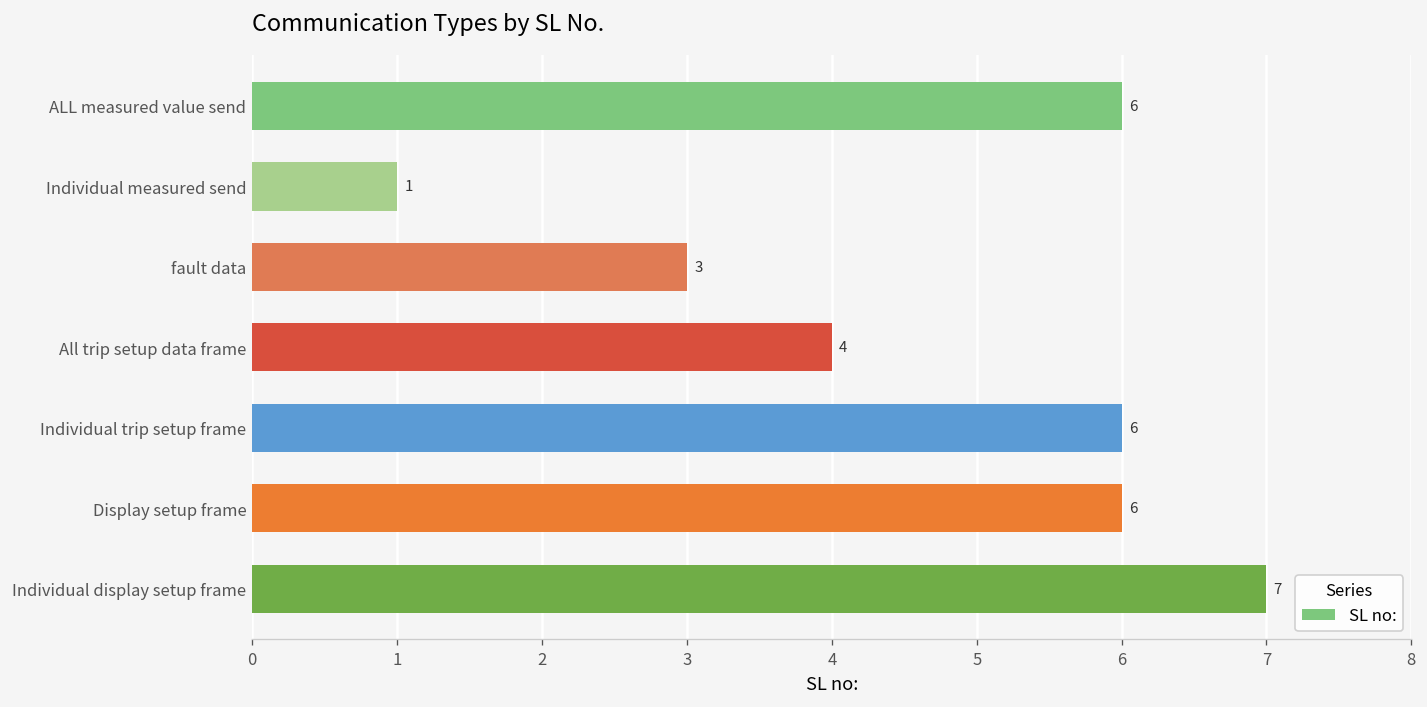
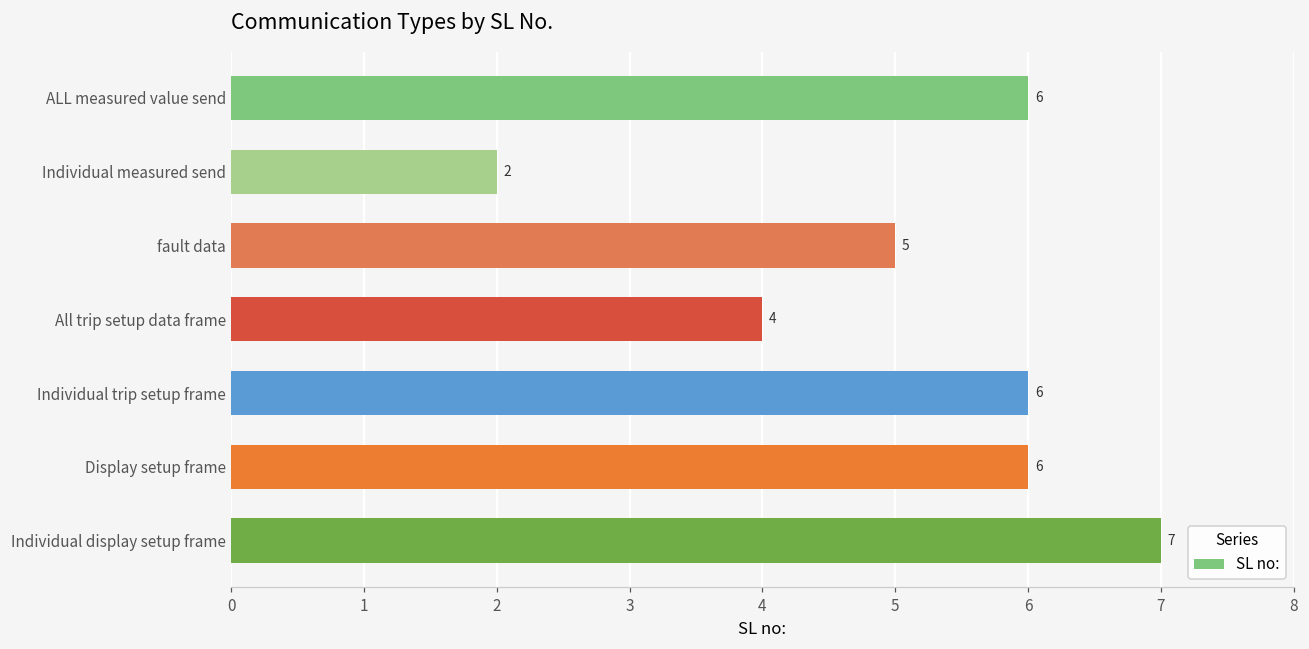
Individual measured send: 1 -> 2
fault data: 3 -> 5
